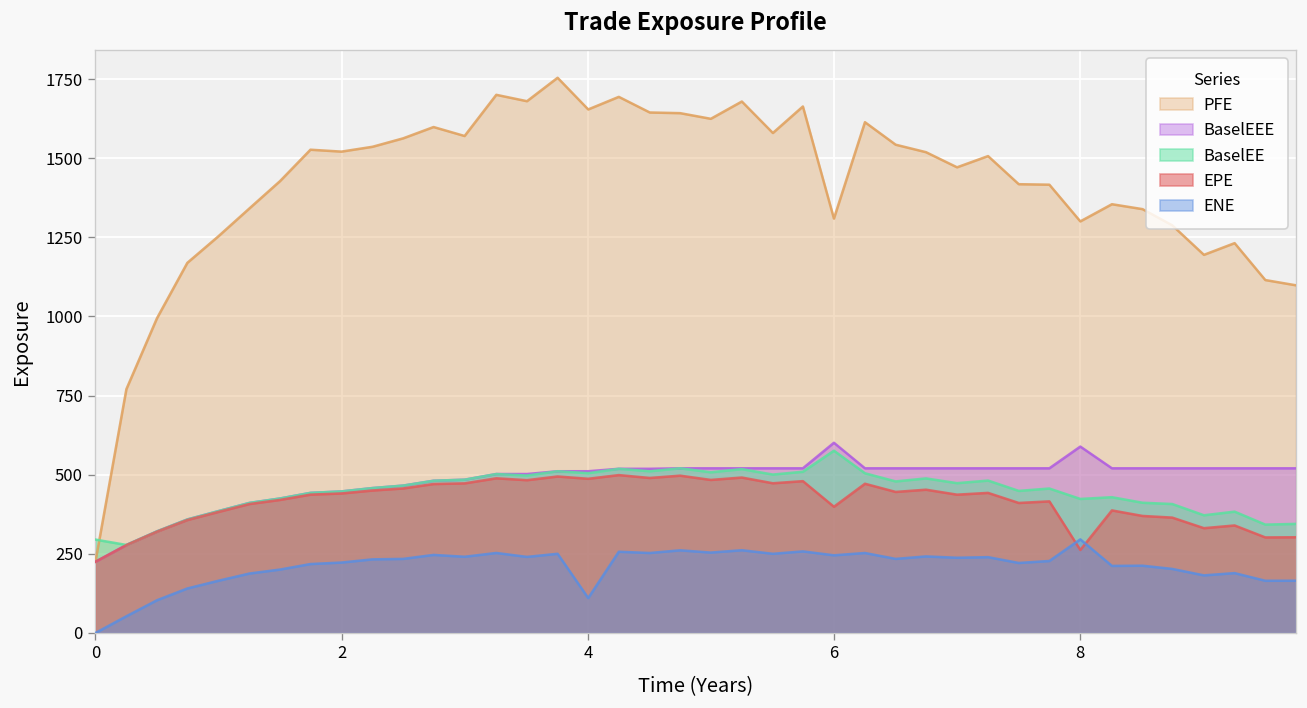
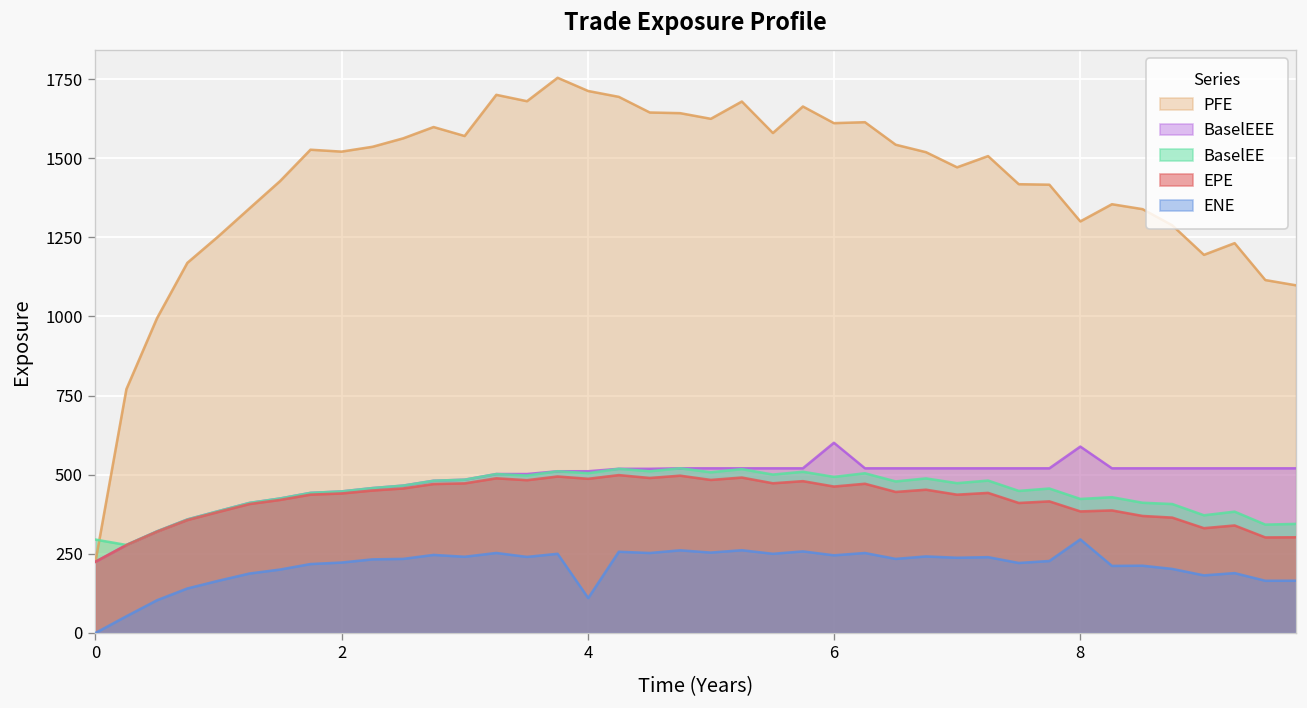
PFE, 4: 1650 -> 1710
PFE, 6: 1310 -> 1610
BaselEE, 6: 580 -> 490
EPE, 6: 400 -> 460
EPE, 8: 260 -> 380
